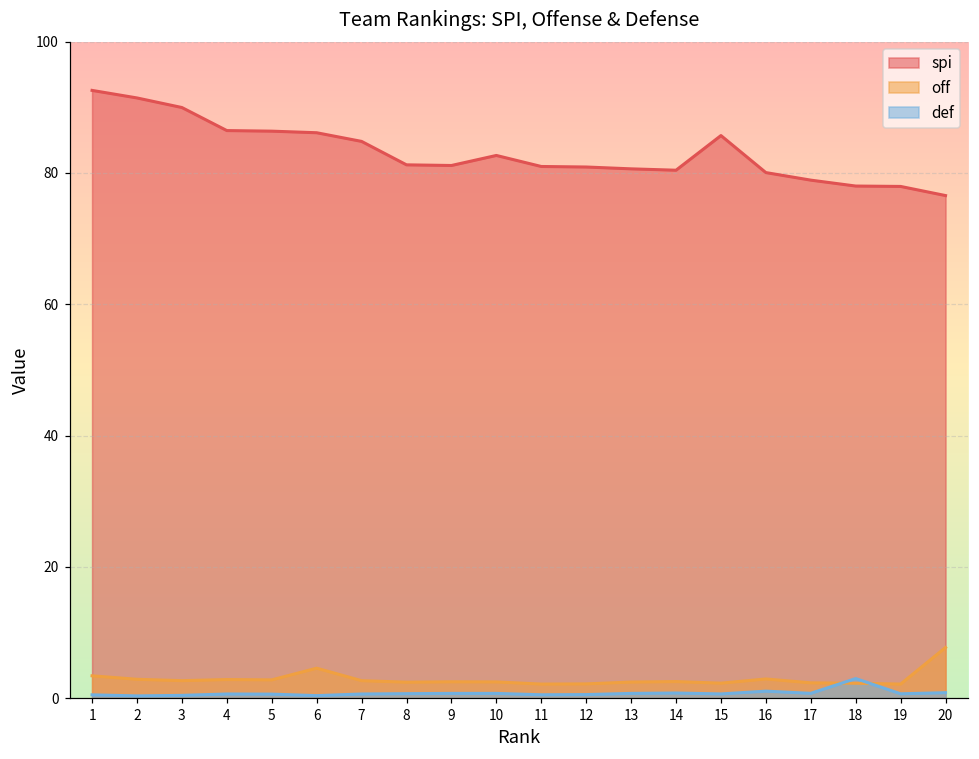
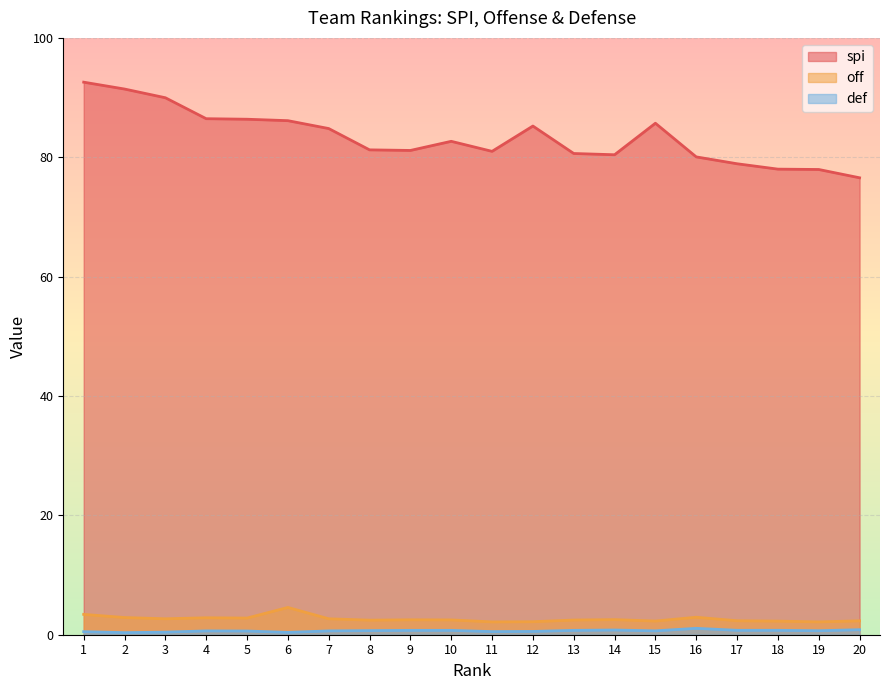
spi, 12: 81 -> 85
def, 18: 3 -> 1
off, 20: 8 -> 2
